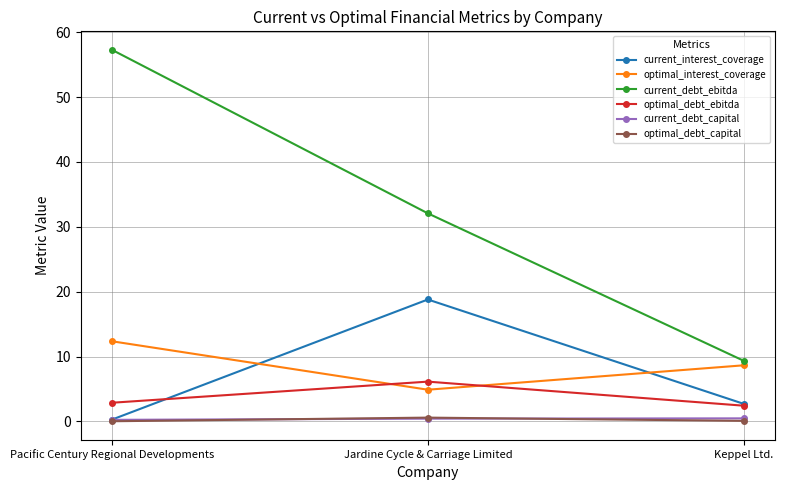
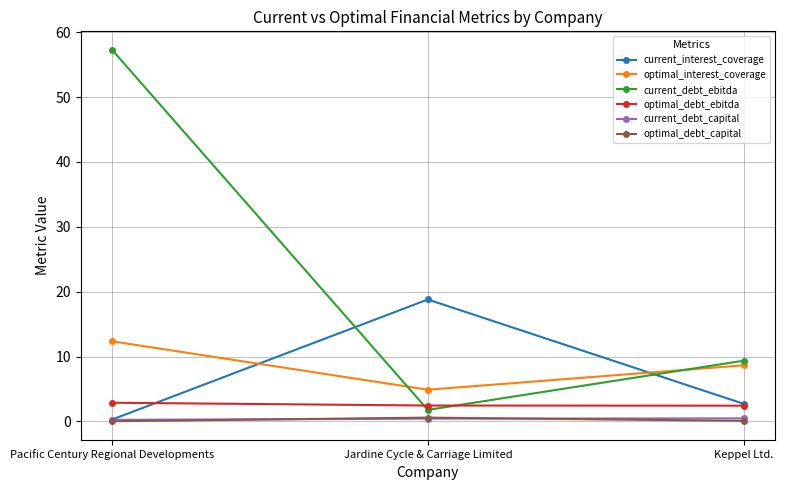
current_debt_ebitda, Jardine Cycle & Carriage Limited: 32 -> 2
optimal_debt_ebitda, Jardine Cycle & Carriage Limited: 6 -> 2
